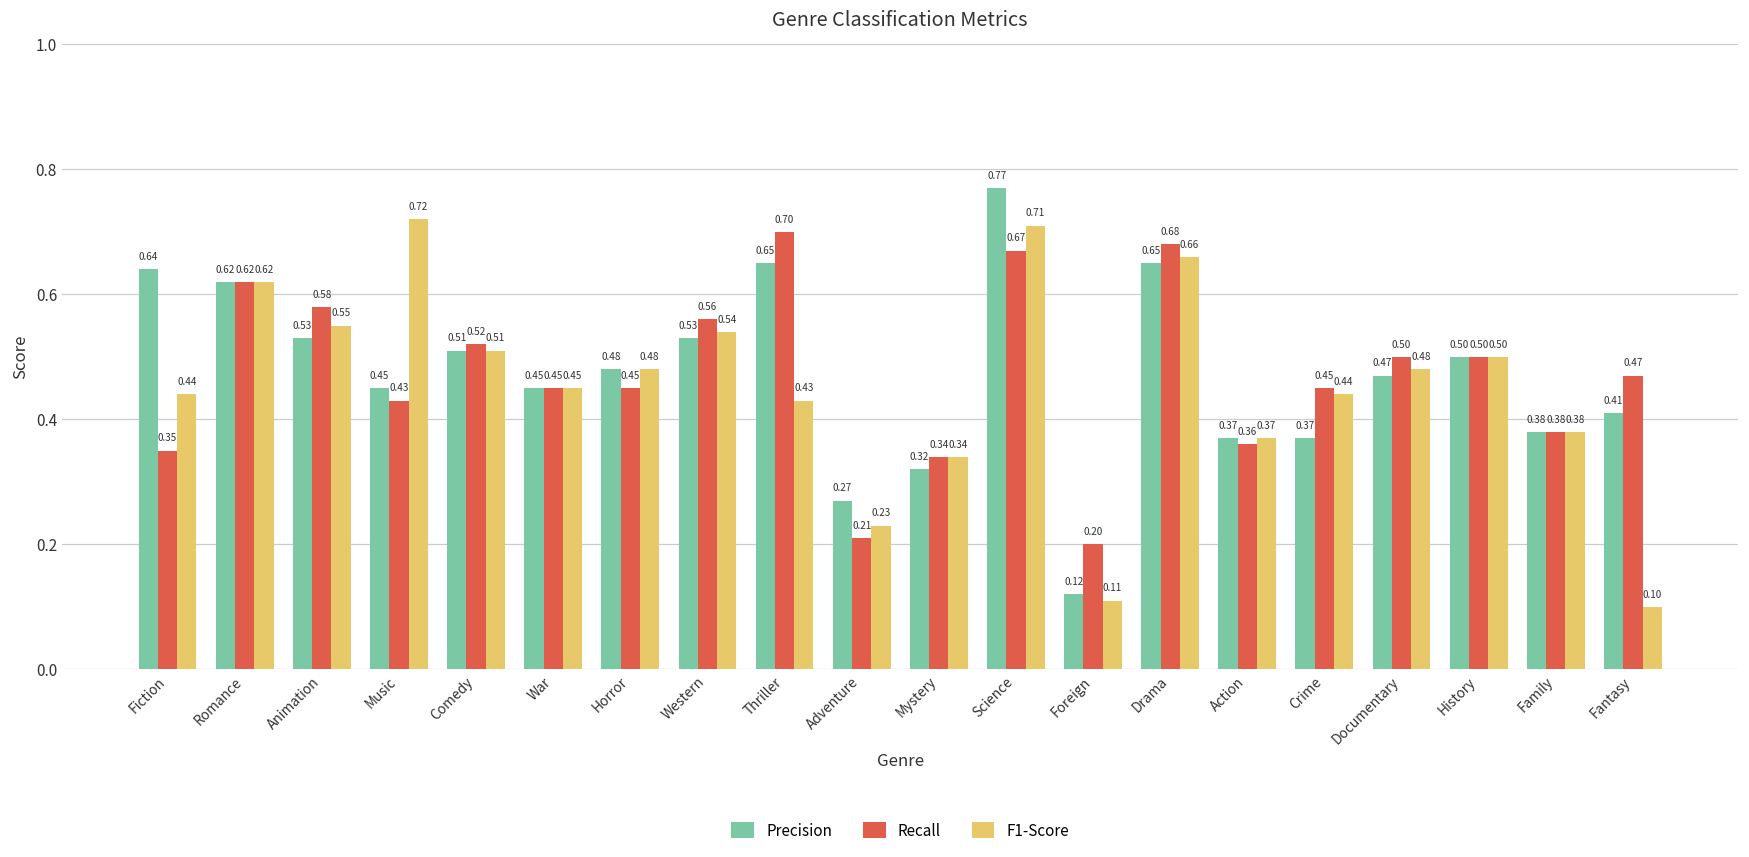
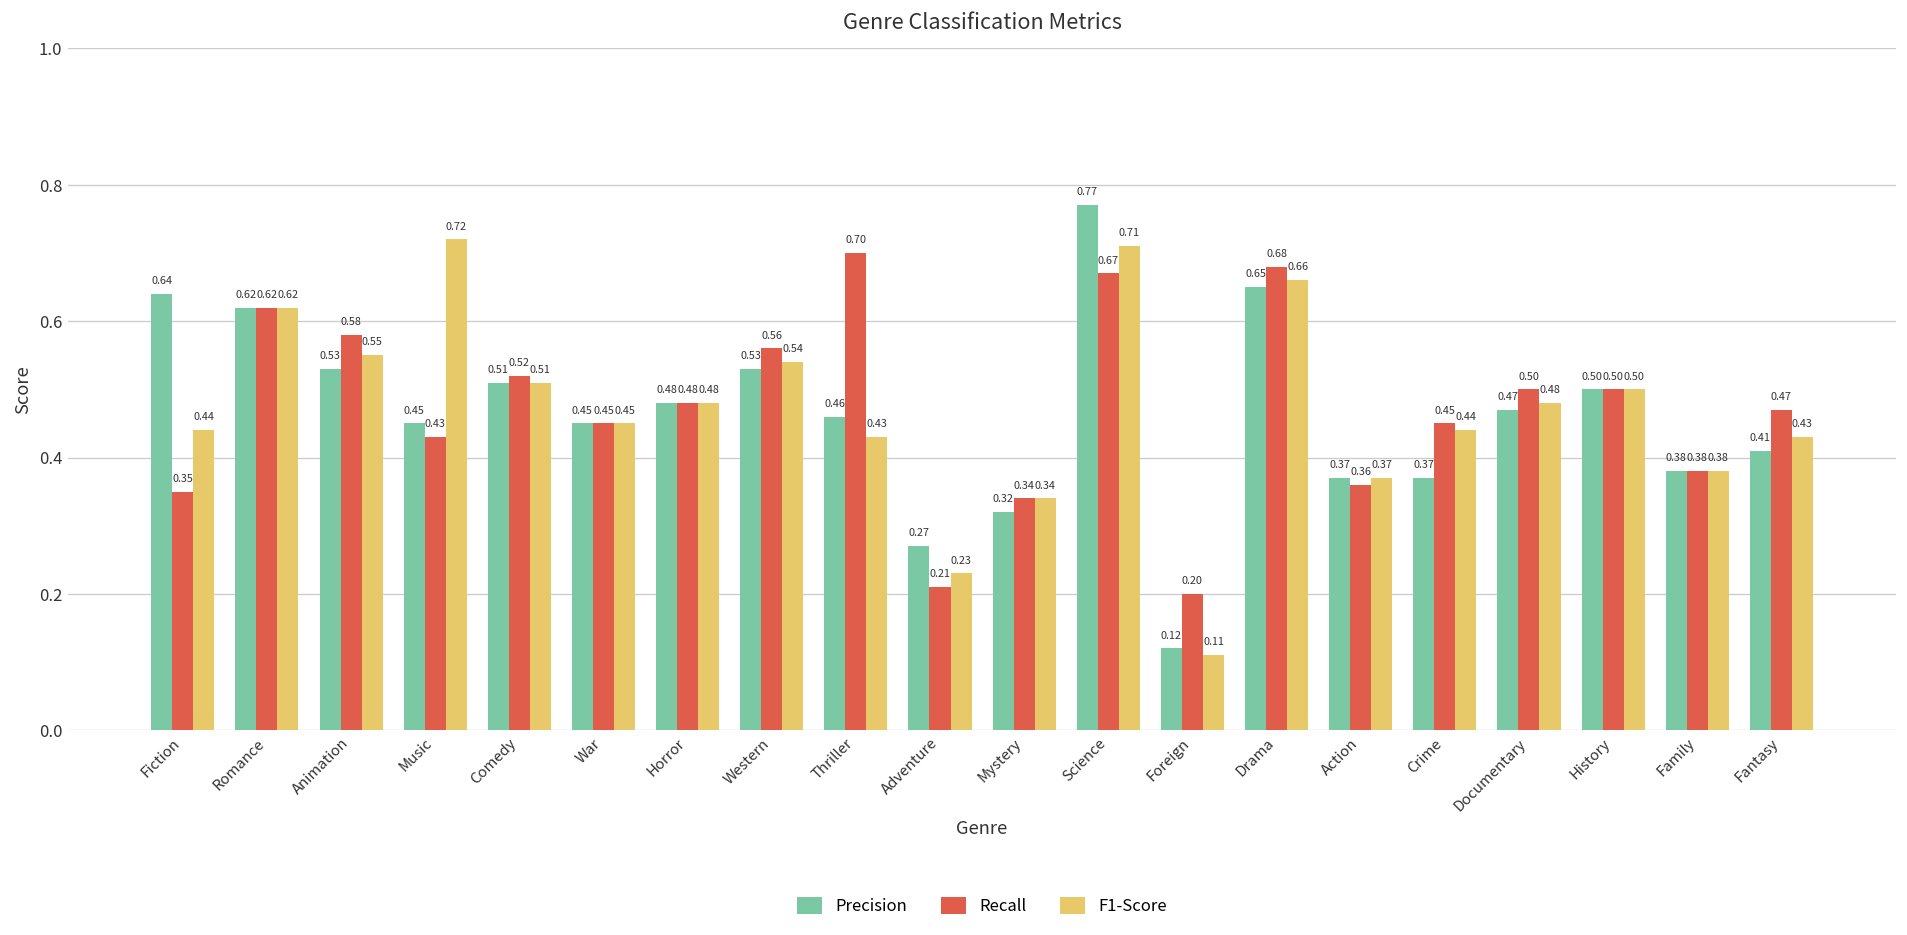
Recall, Horror: 0.45 -> 0.48
Precision, Thriller: 0.65 -> 0.46
F1-Score, Fantasy: 0.10 -> 0.43
